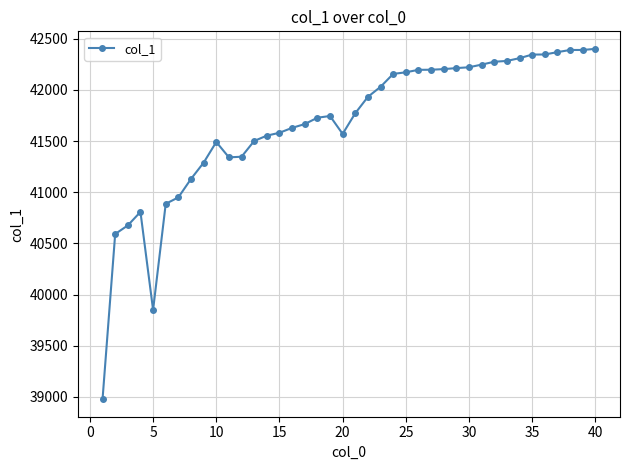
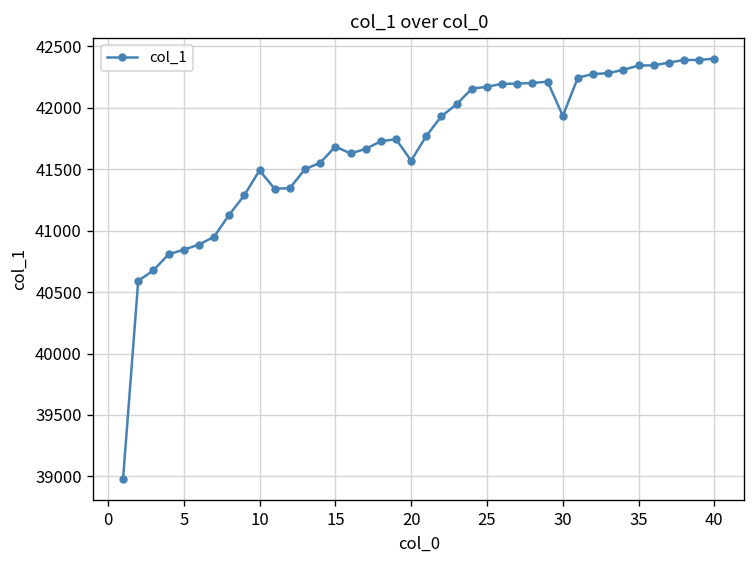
5: 39850 -> 40850
15: 41580 -> 41690
30: 42220 -> 41940
